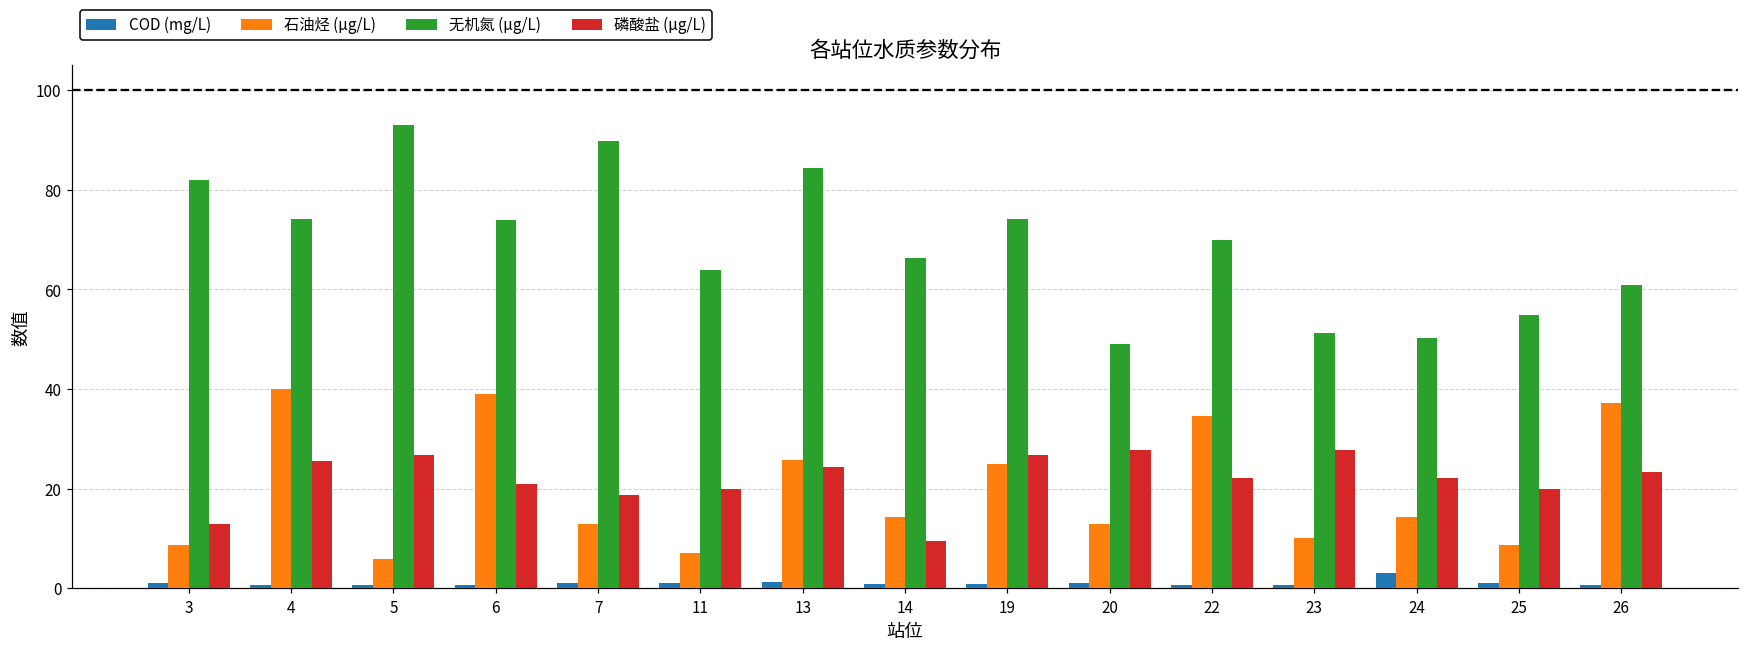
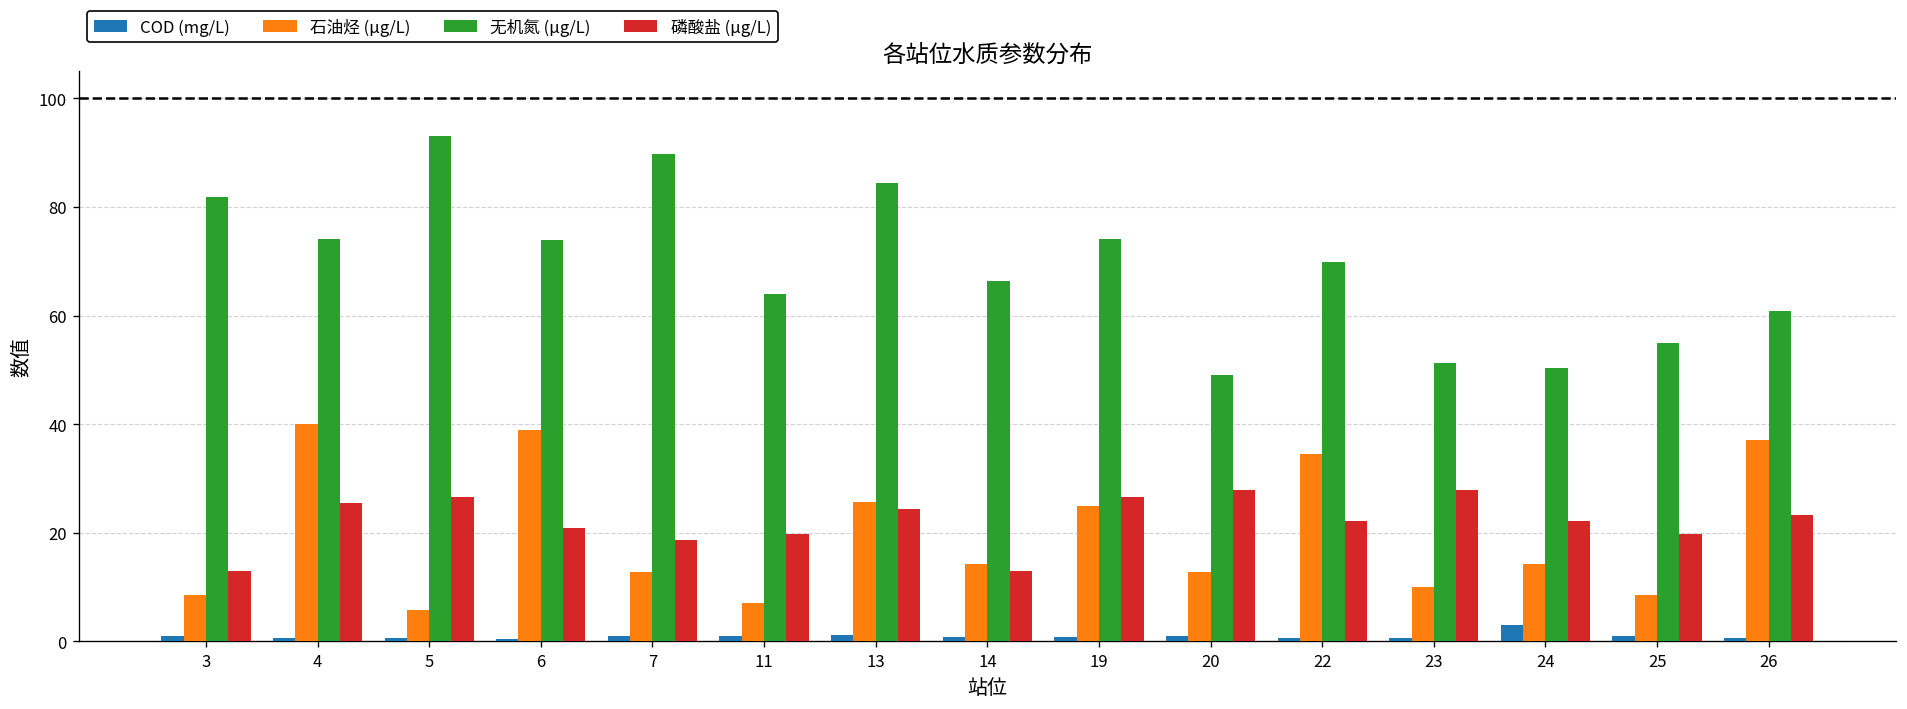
磷酸盐 (μg/L), 14: 10 -> 13
